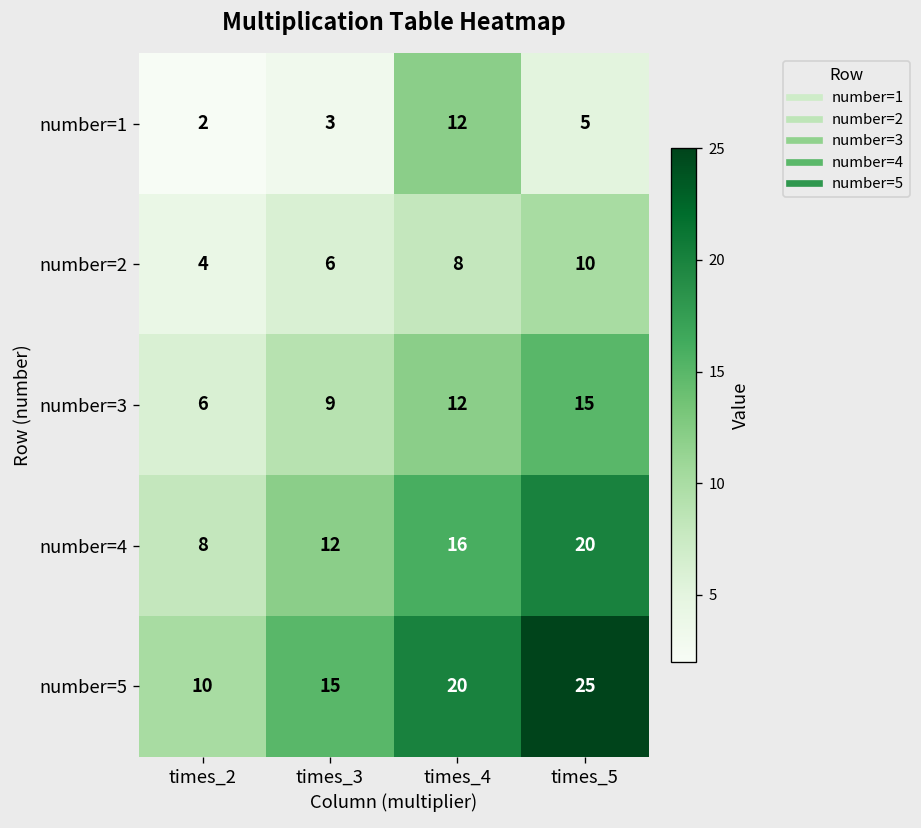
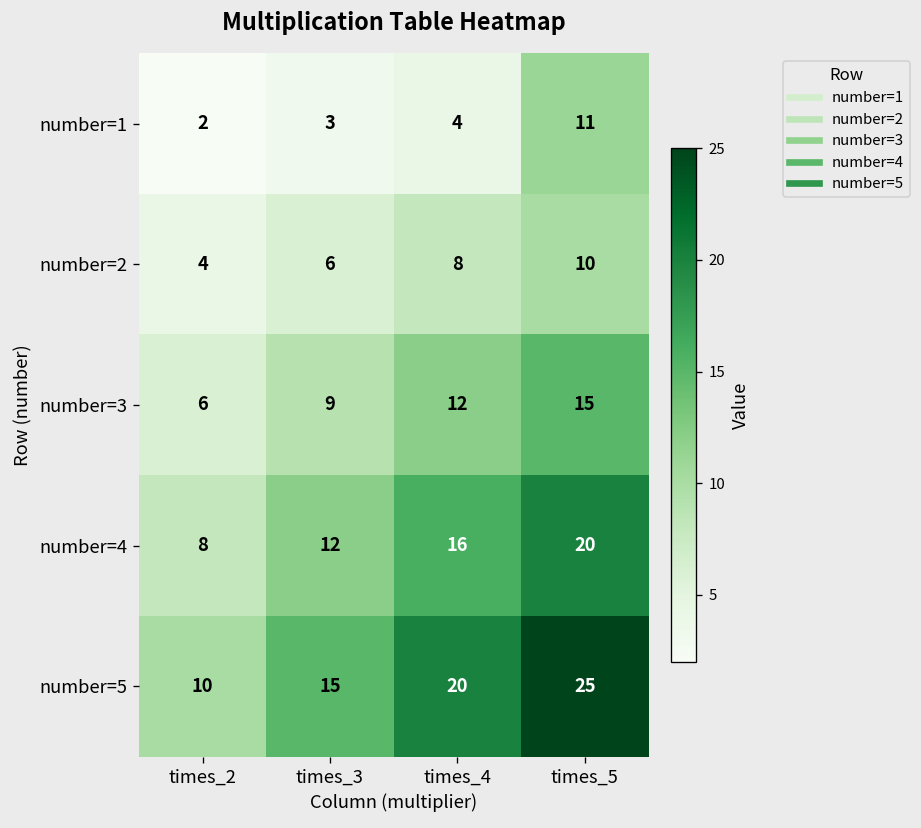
number=1, times_4: 12 -> 4
number=1, times_5: 5 -> 11
